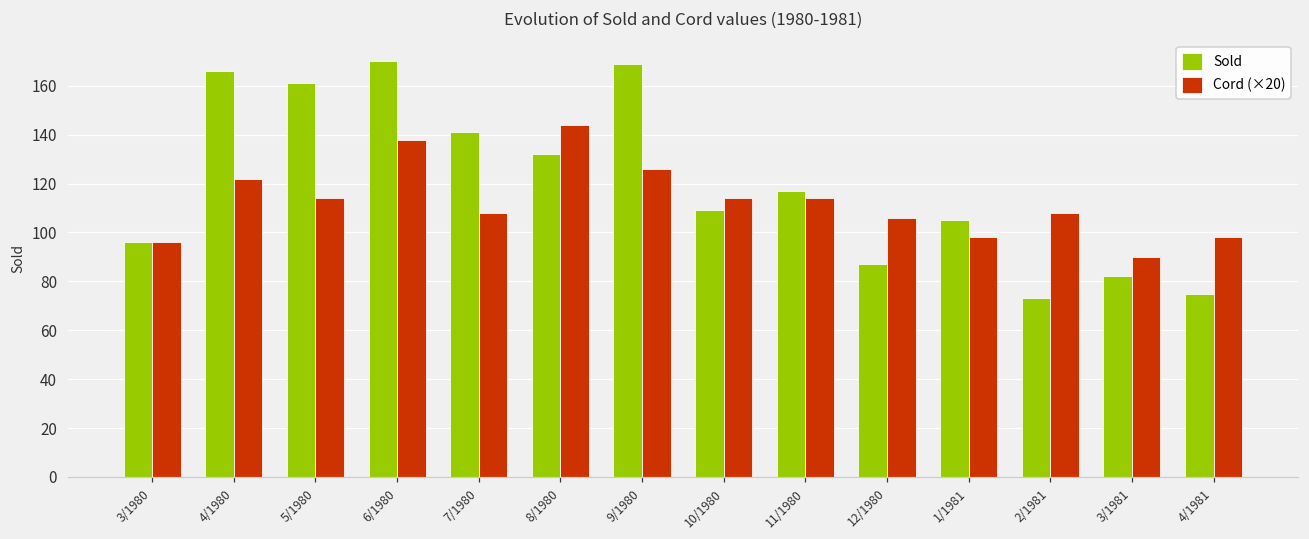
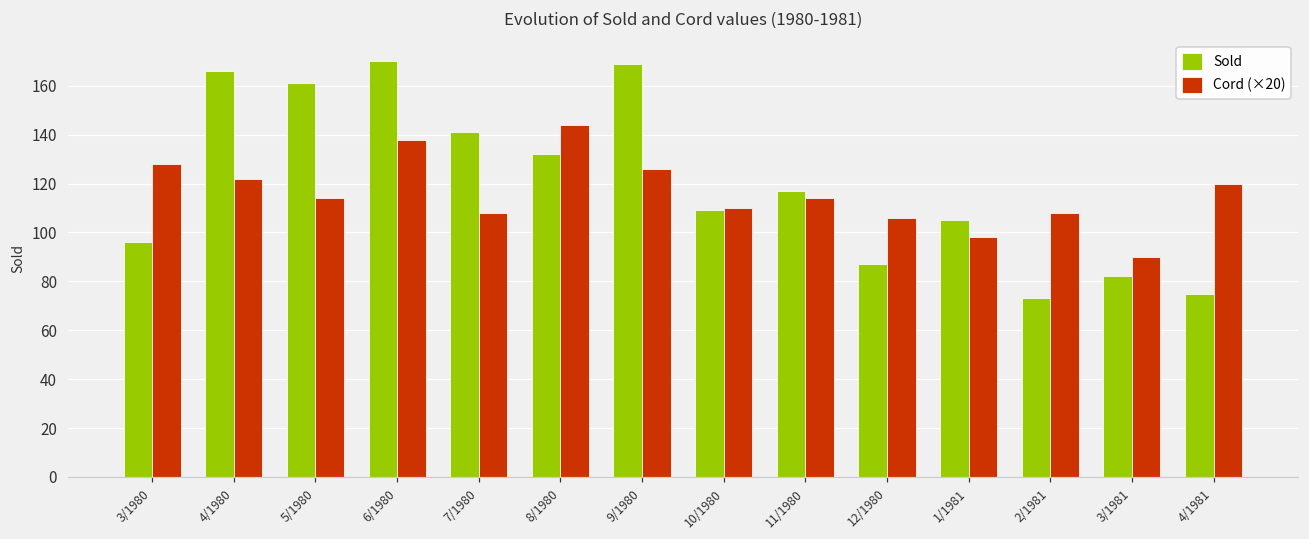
Cord (×20), 3/1980: 96 -> 128
Cord (×20), 10/1980: 114 -> 110
Cord (×20), 4/1981: 98 -> 120
